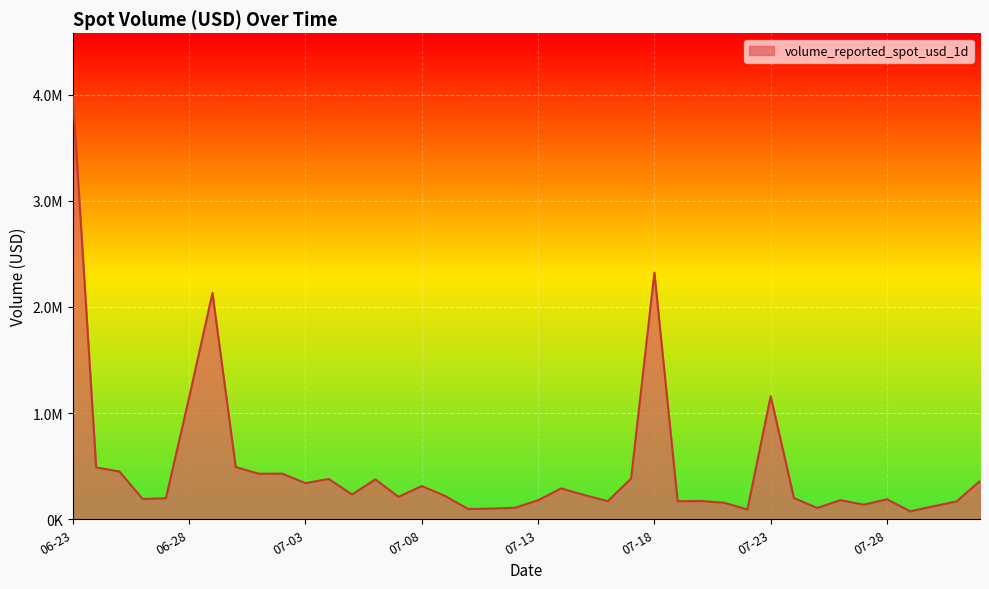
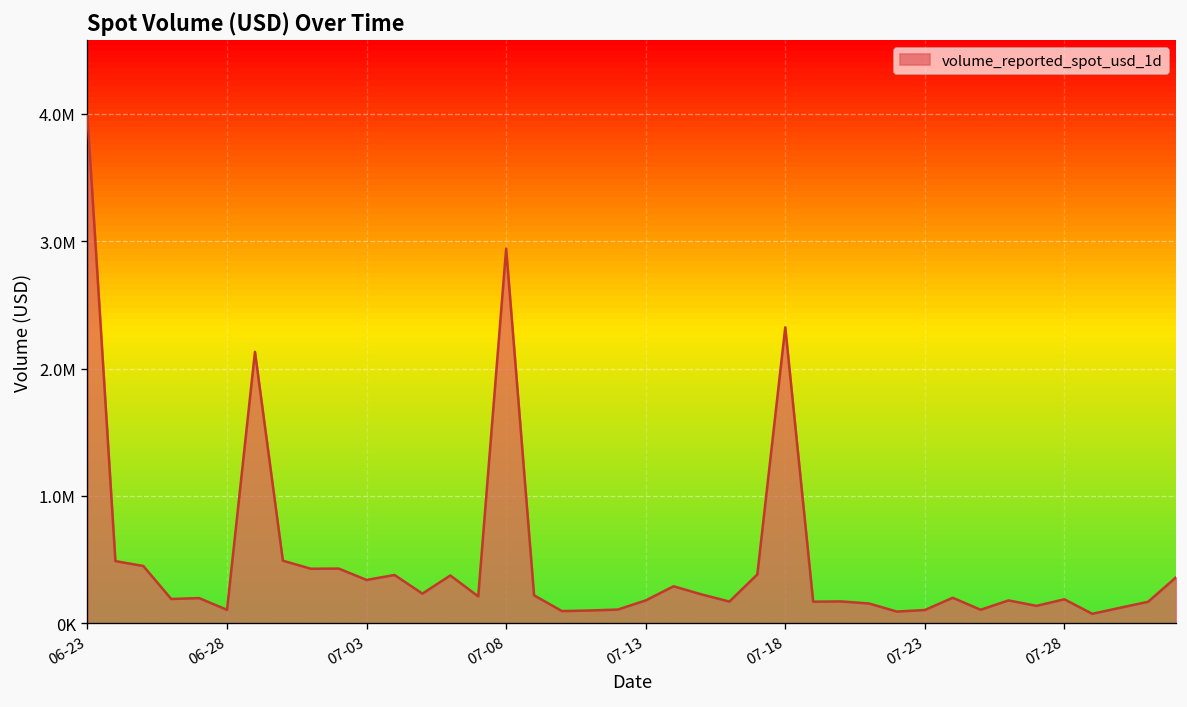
06-28: 1150000 -> 110000
07-08: 310000 -> 2940000
07-23: 1160000 -> 100000
